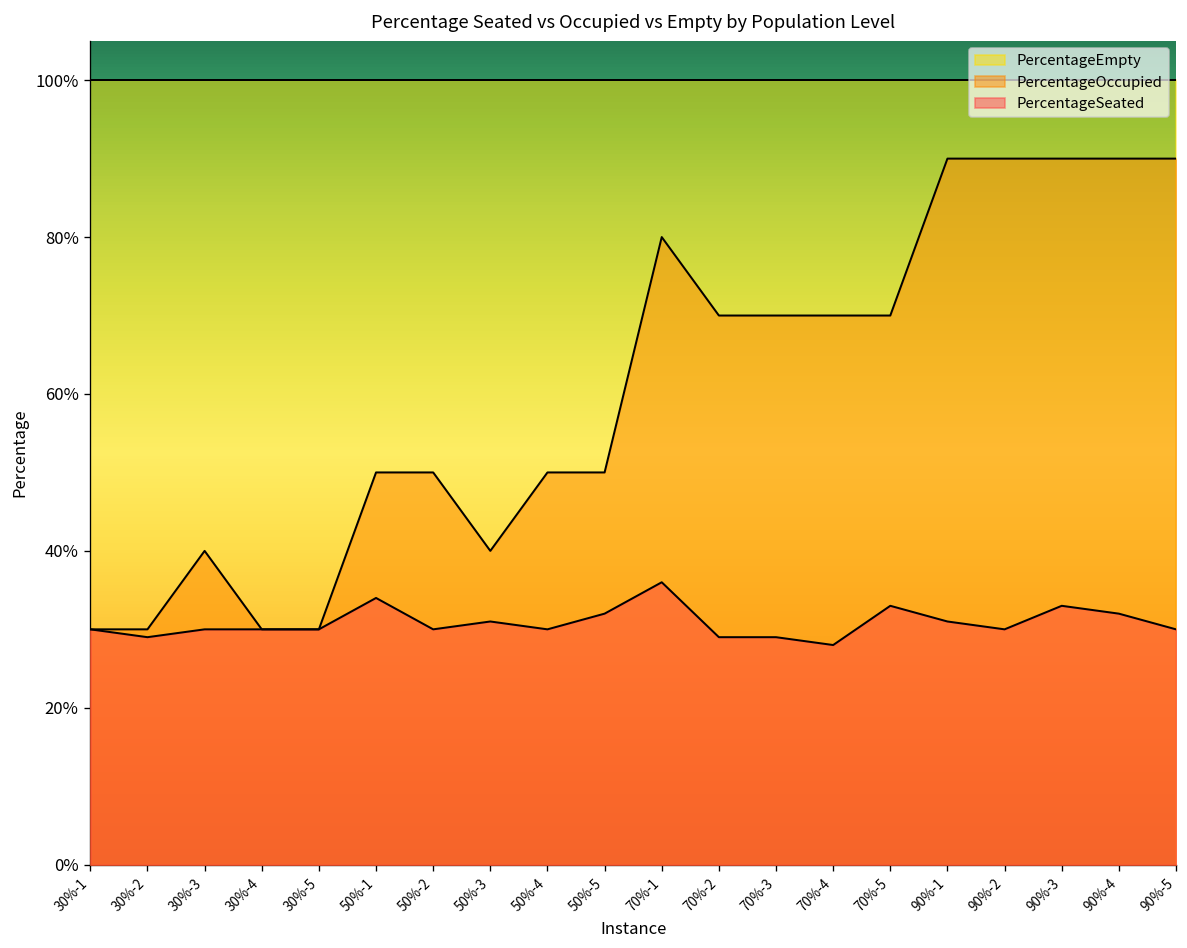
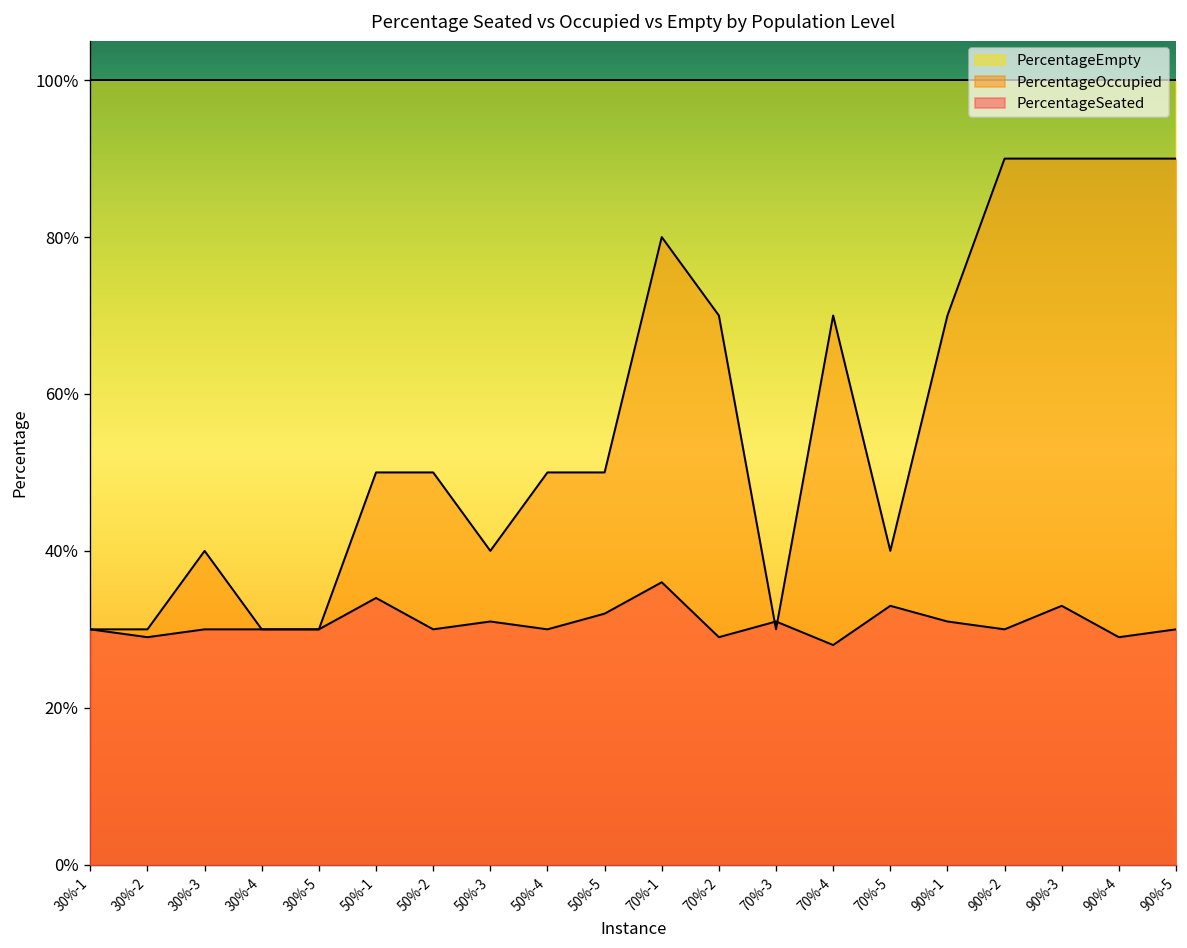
PercentageOccupied, 70%-3: 70% -> 30%
PercentageSeated, 70%-3: 29% -> 31%
PercentageOccupied, 70%-5: 70% -> 40%
PercentageOccupied, 90%-1: 90% -> 70%
PercentageSeated, 90%-4: 32% -> 29%
